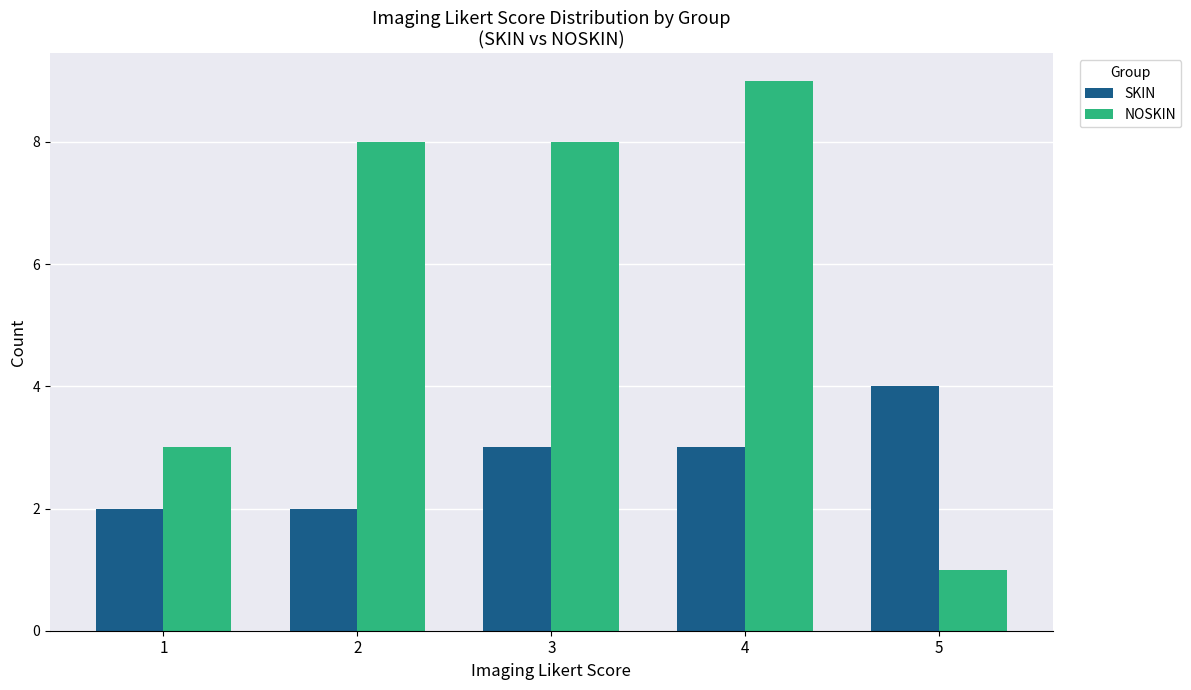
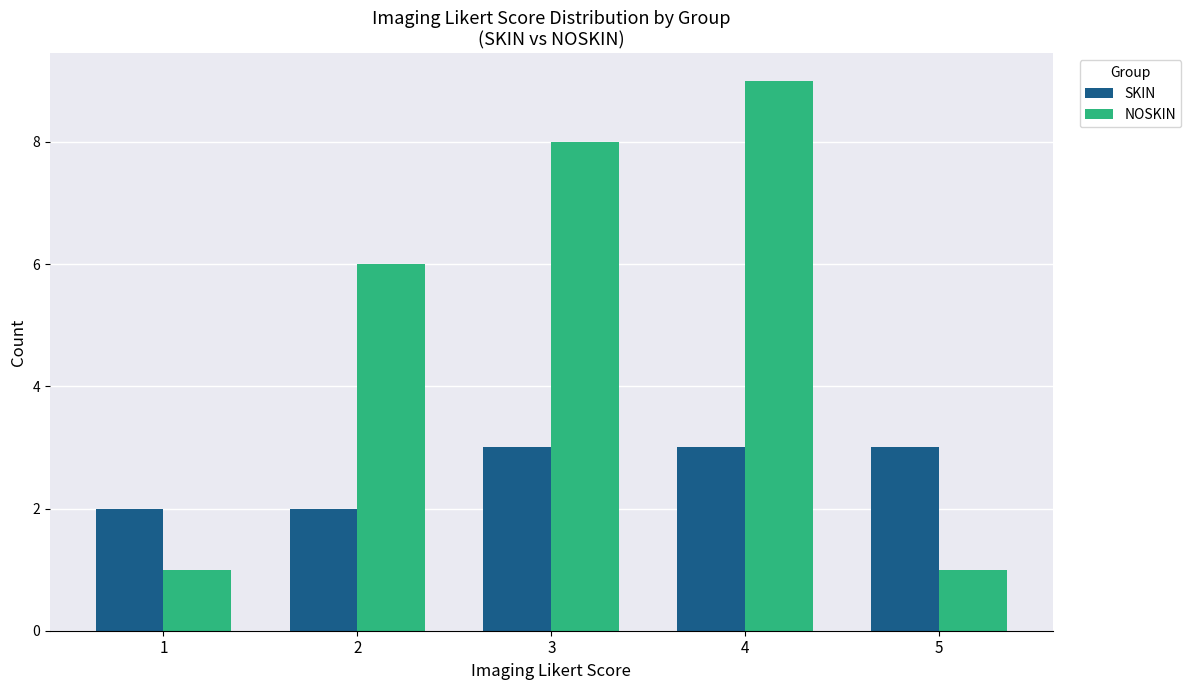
NOSKIN, 1: 3 -> 1
NOSKIN, 2: 8 -> 6
SKIN, 5: 4 -> 3
